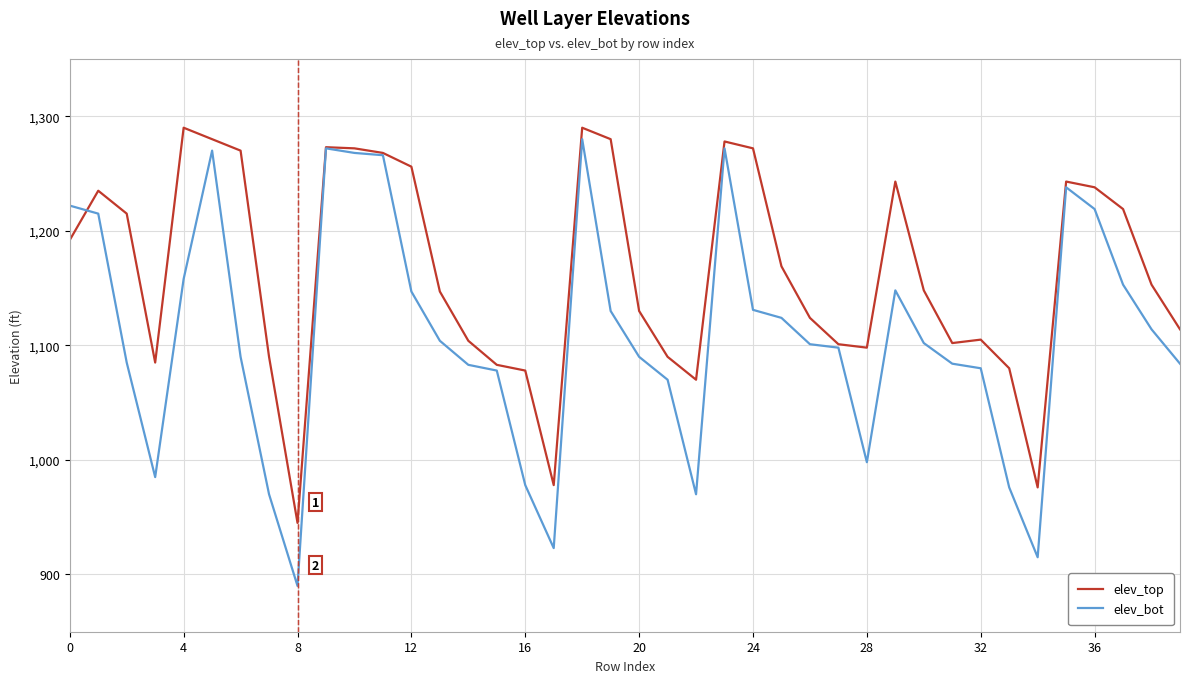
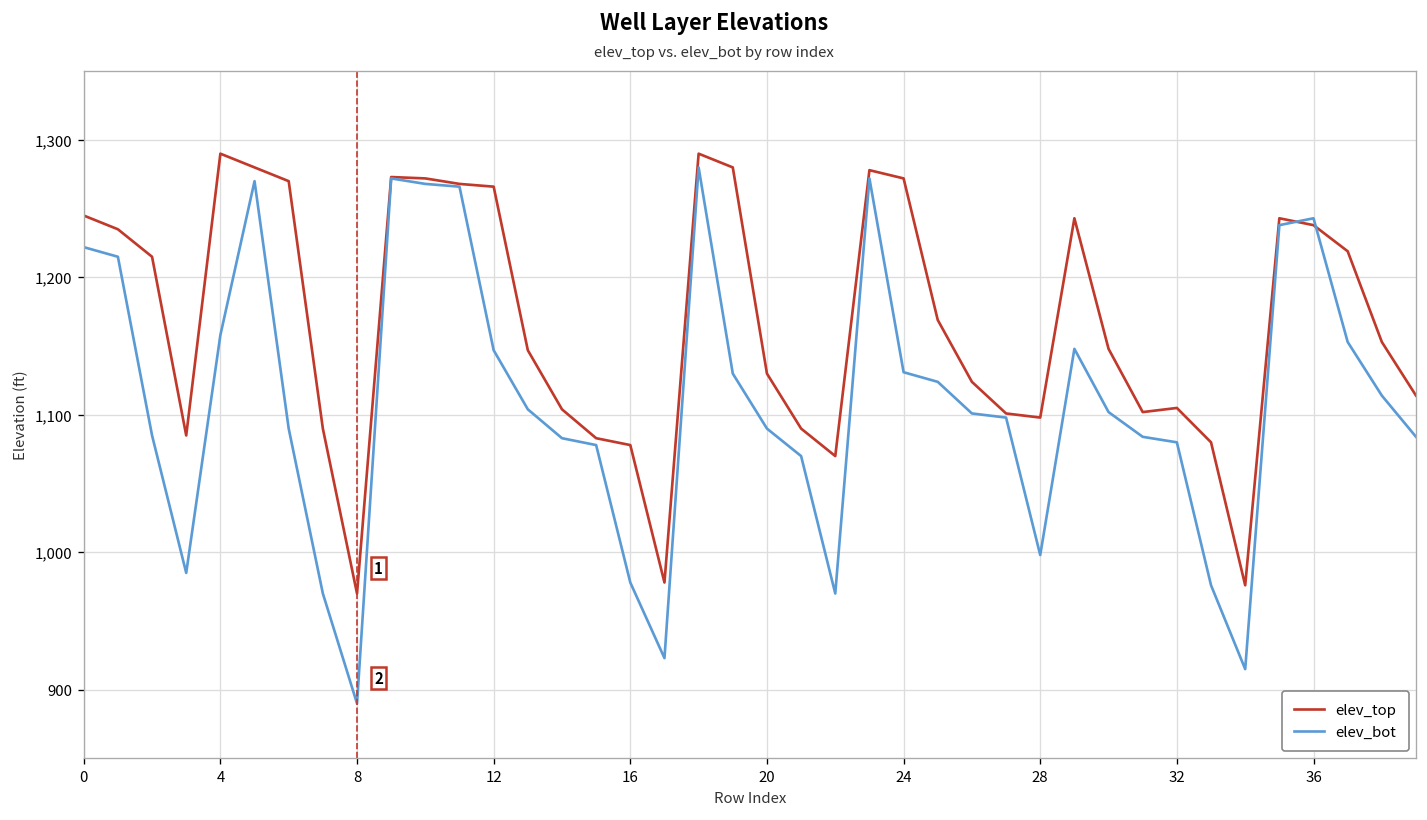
elev_top, 0: 1,192 -> 1,245
elev_top, 8: 945 -> 970
elev_top, 12: 1,256 -> 1,266
elev_bot, 36: 1,219 -> 1,243
